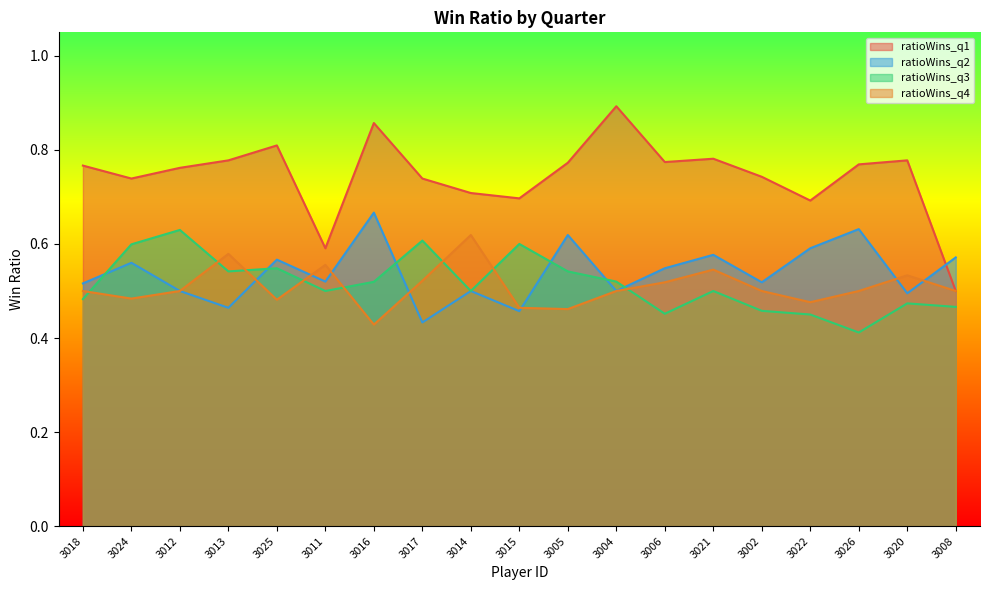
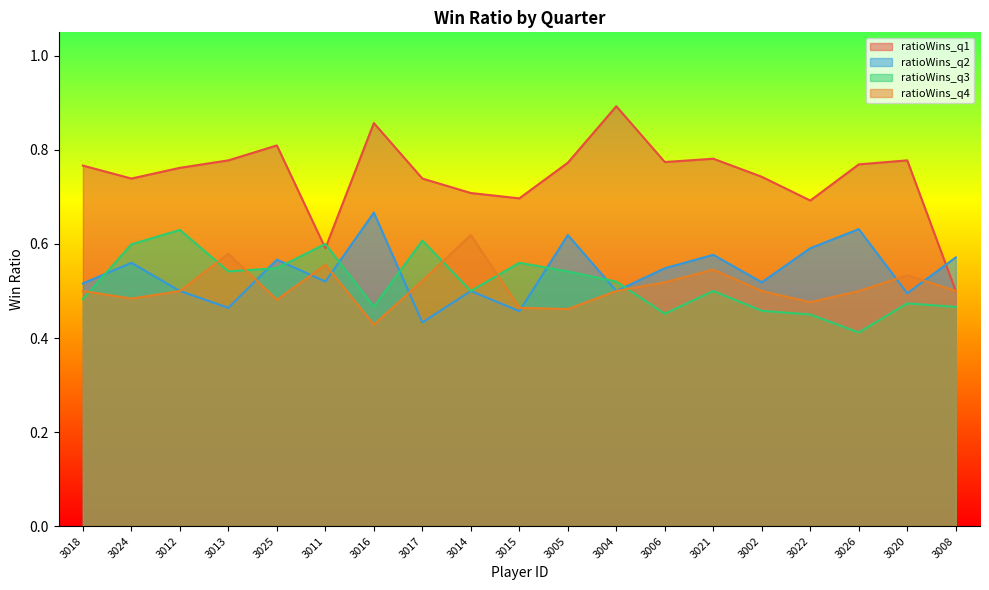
ratioWins_q3, 3011: 0.5 -> 0.6
ratioWins_q3, 3016: 0.52 -> 0.47
ratioWins_q3, 3015: 0.60 -> 0.56
